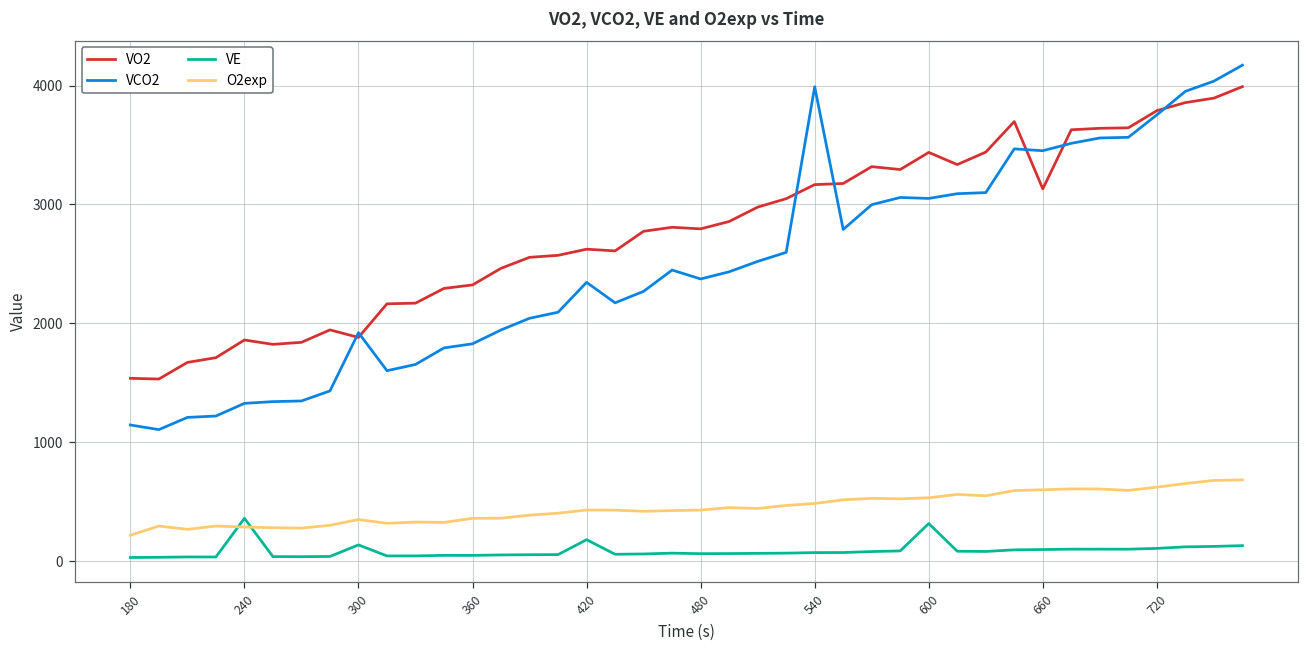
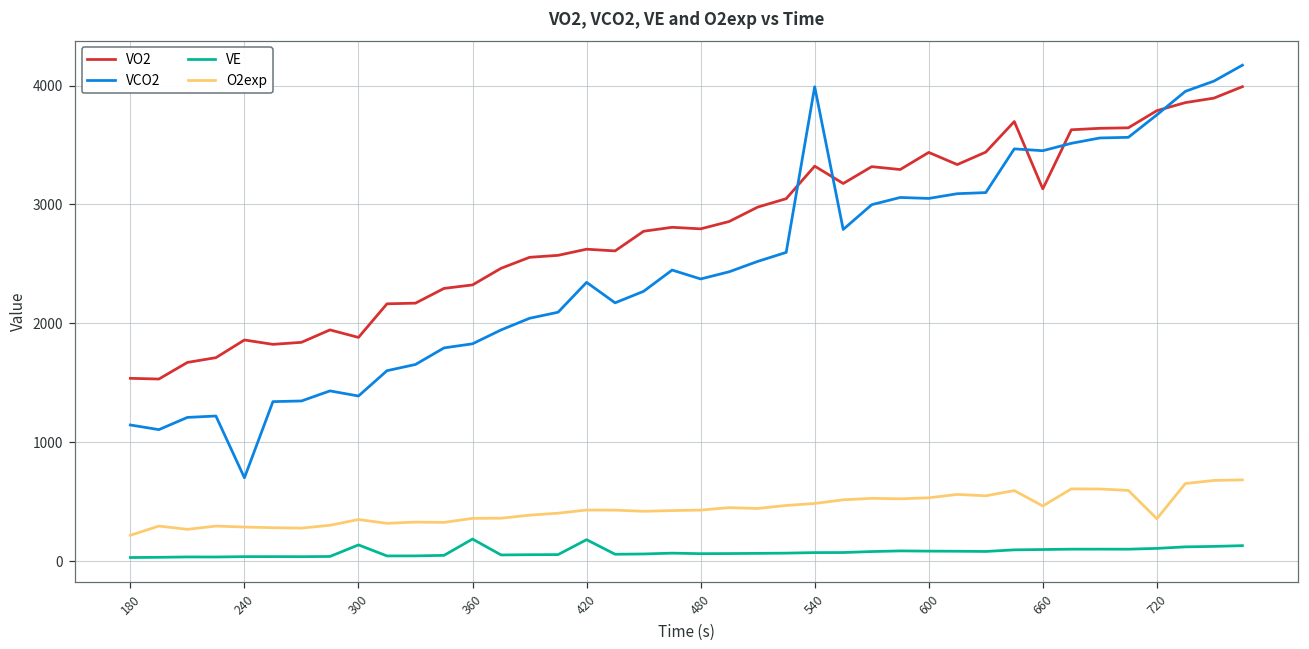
VCO2, 240: 1330 -> 700
VE, 240: 360 -> 40
VCO2, 300: 1920 -> 1390
VE, 360: 50 -> 190
VO2, 540: 3170 -> 3320
VE, 600: 320 -> 90
O2exp, 660: 600 -> 470
O2exp, 720: 620 -> 360
